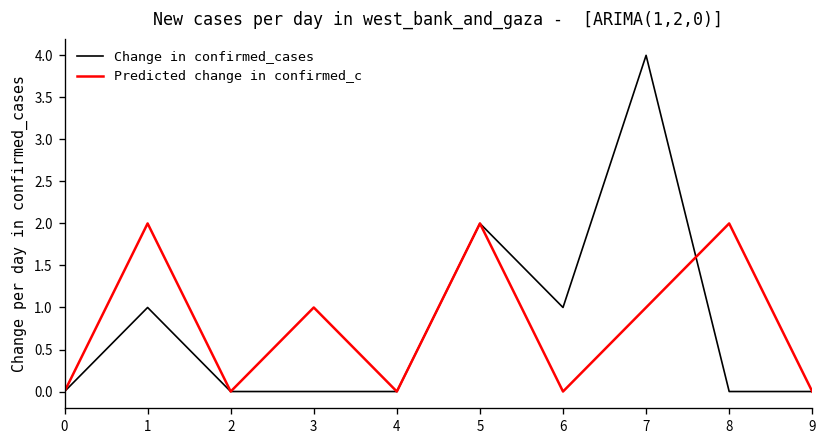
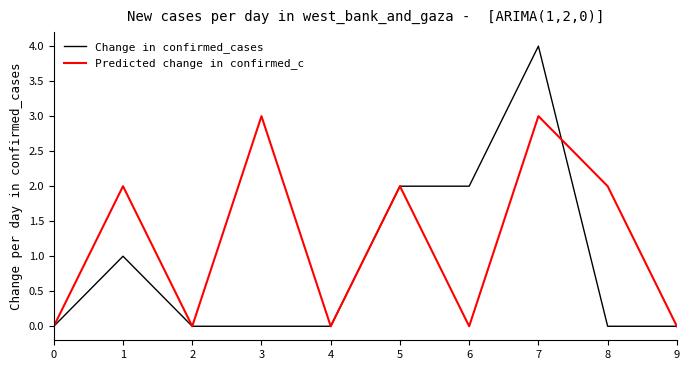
Predicted change in confirmed_c, 3: 1 -> 3
Change in confirmed_cases, 6: 1 -> 2
Predicted change in confirmed_c, 7: 1 -> 3
